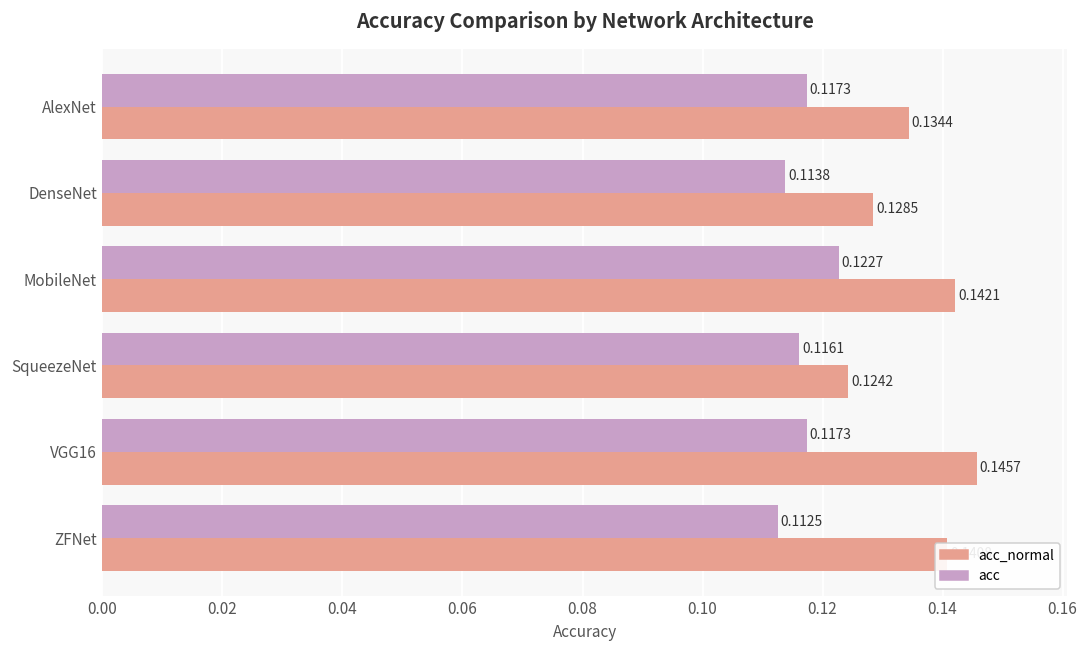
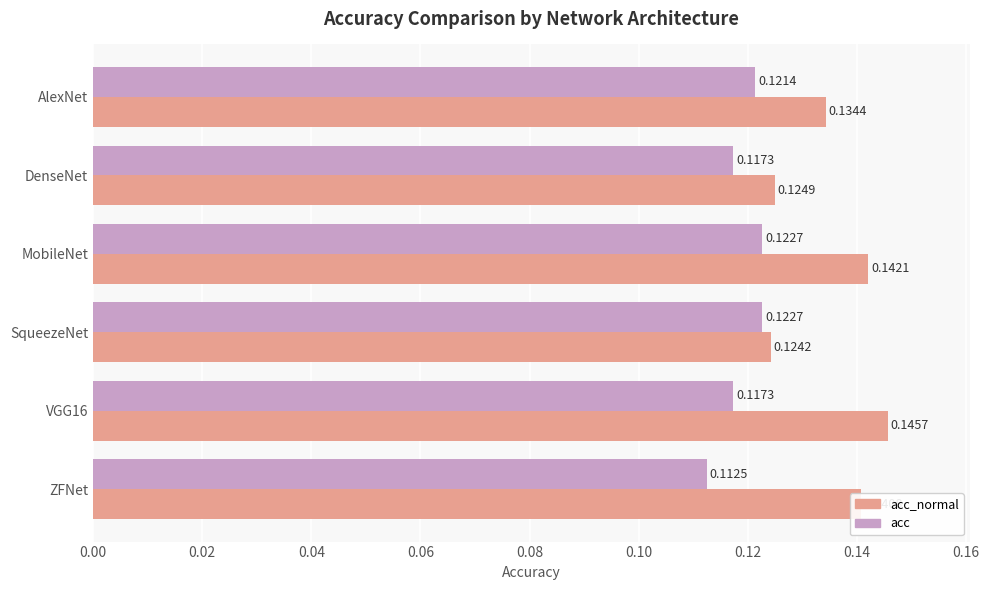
acc, AlexNet: 0.1173 -> 0.1214
acc, DenseNet: 0.1138 -> 0.1173
acc_normal, DenseNet: 0.1285 -> 0.1249
acc, SqueezeNet: 0.1161 -> 0.1227
